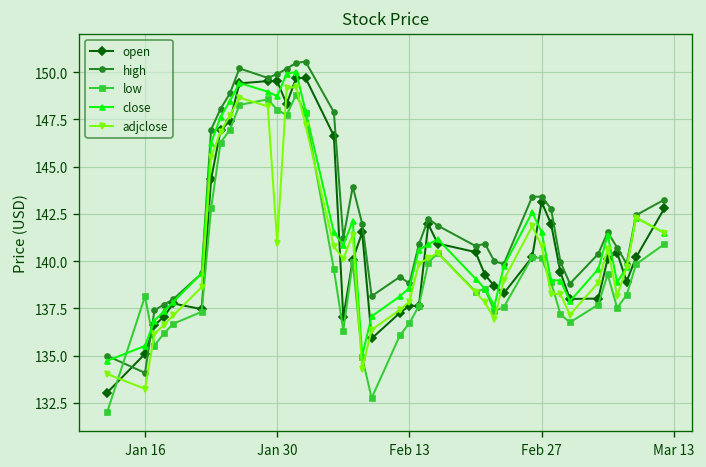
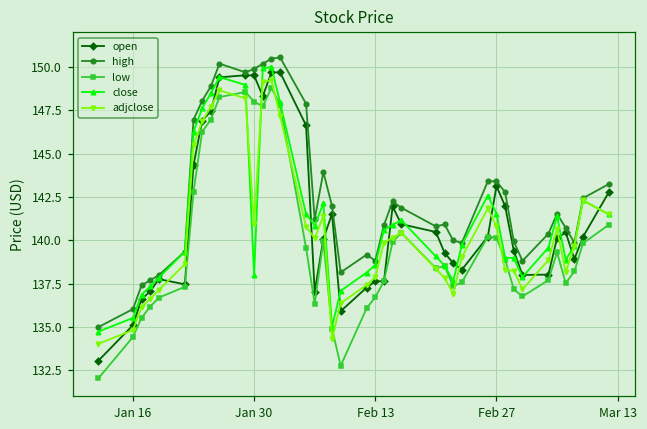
high, Jan 16: 134.1 -> 136.0
low, Jan 16: 138.1 -> 134.4
adjclose, Jan 16: 133.2 -> 134.8
close, Jan 30: 148.7 -> 138.0
